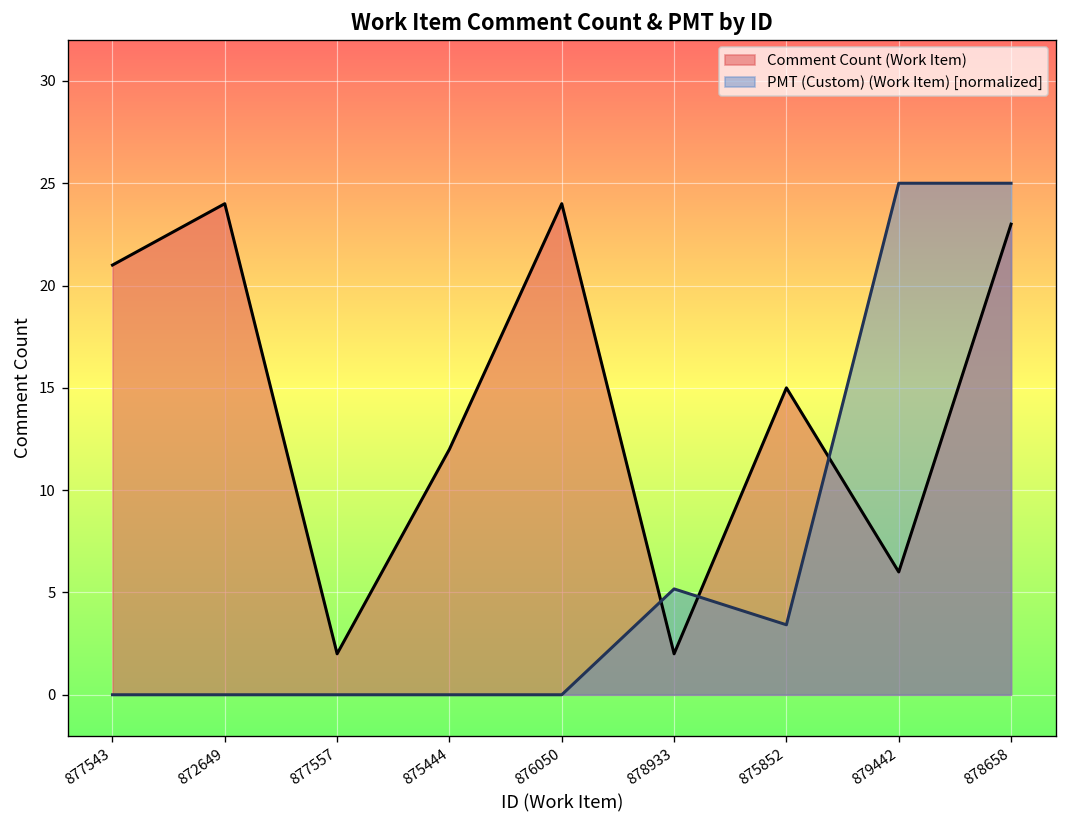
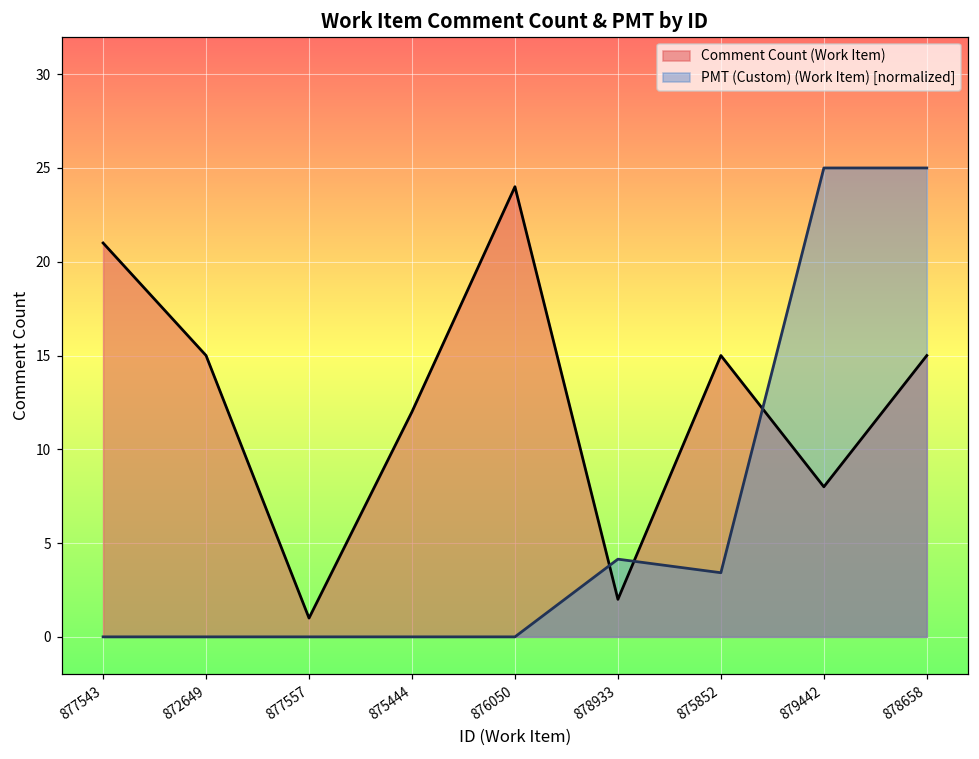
Comment Count (Work Item), 872649: 24 -> 15
Comment Count (Work Item), 877557: 2 -> 1
PMT (Custom) (Work Item) [normalized], 878933: 5.2 -> 4.1
Comment Count (Work Item), 879442: 6 -> 8
Comment Count (Work Item), 878658: 23 -> 15
